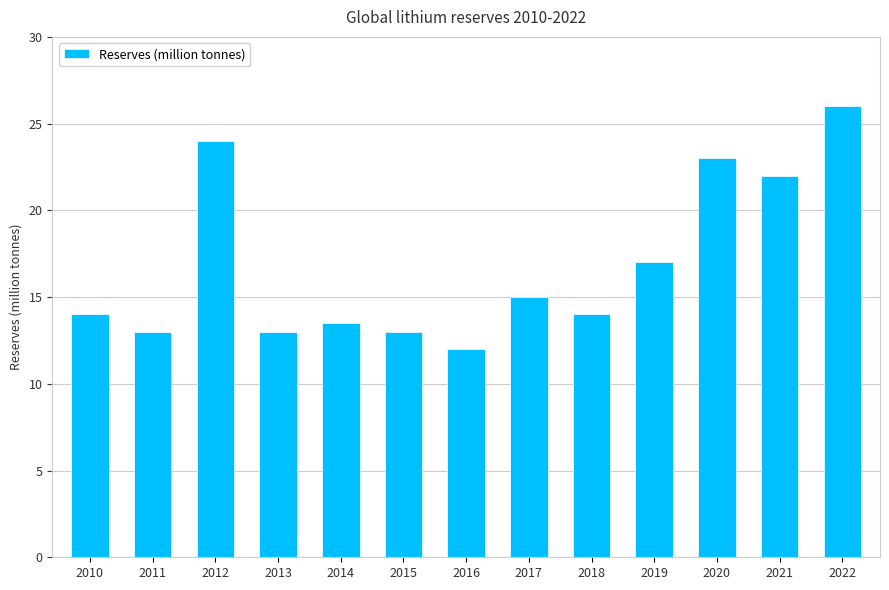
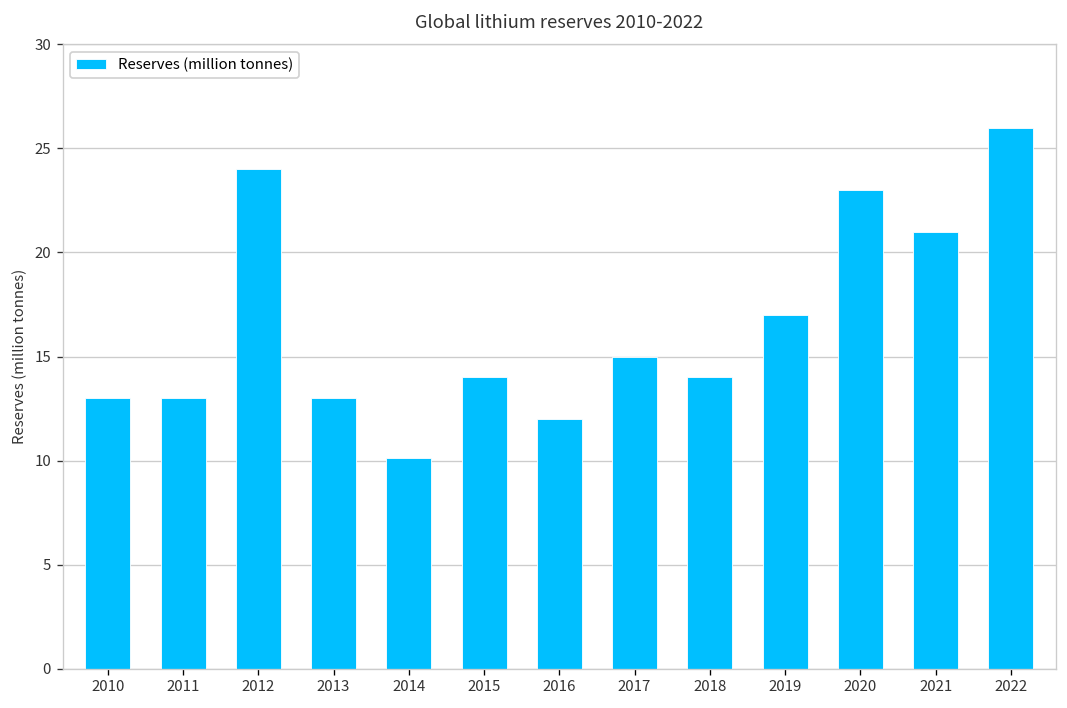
2010: 14 -> 13
2014: 13.5 -> 10.1
2015: 13 -> 14
2021: 22 -> 21
